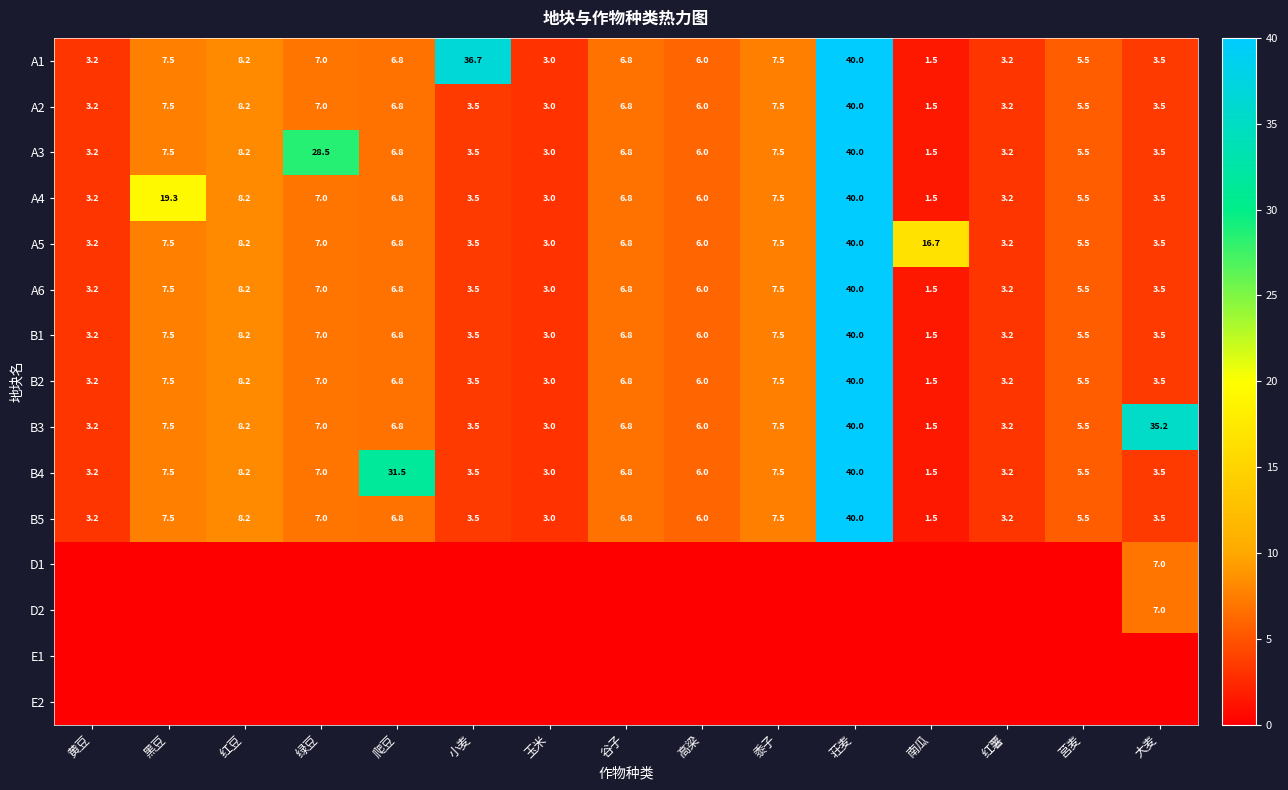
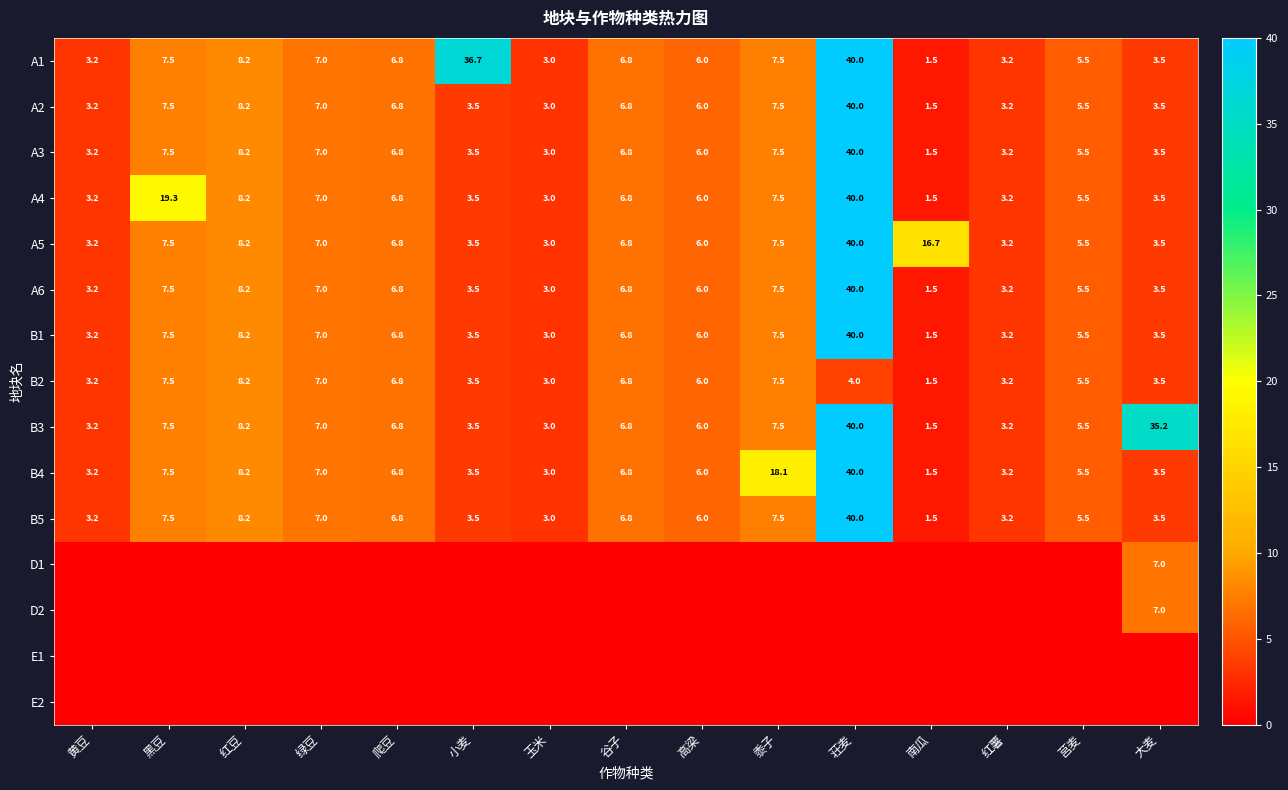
A3, 绿豆: 28.5 -> 7.0
B2, 荘麦: 40.0 -> 4.0
B4, 爬豆: 31.5 -> 6.8
B4, 黍子: 7.5 -> 18.1
